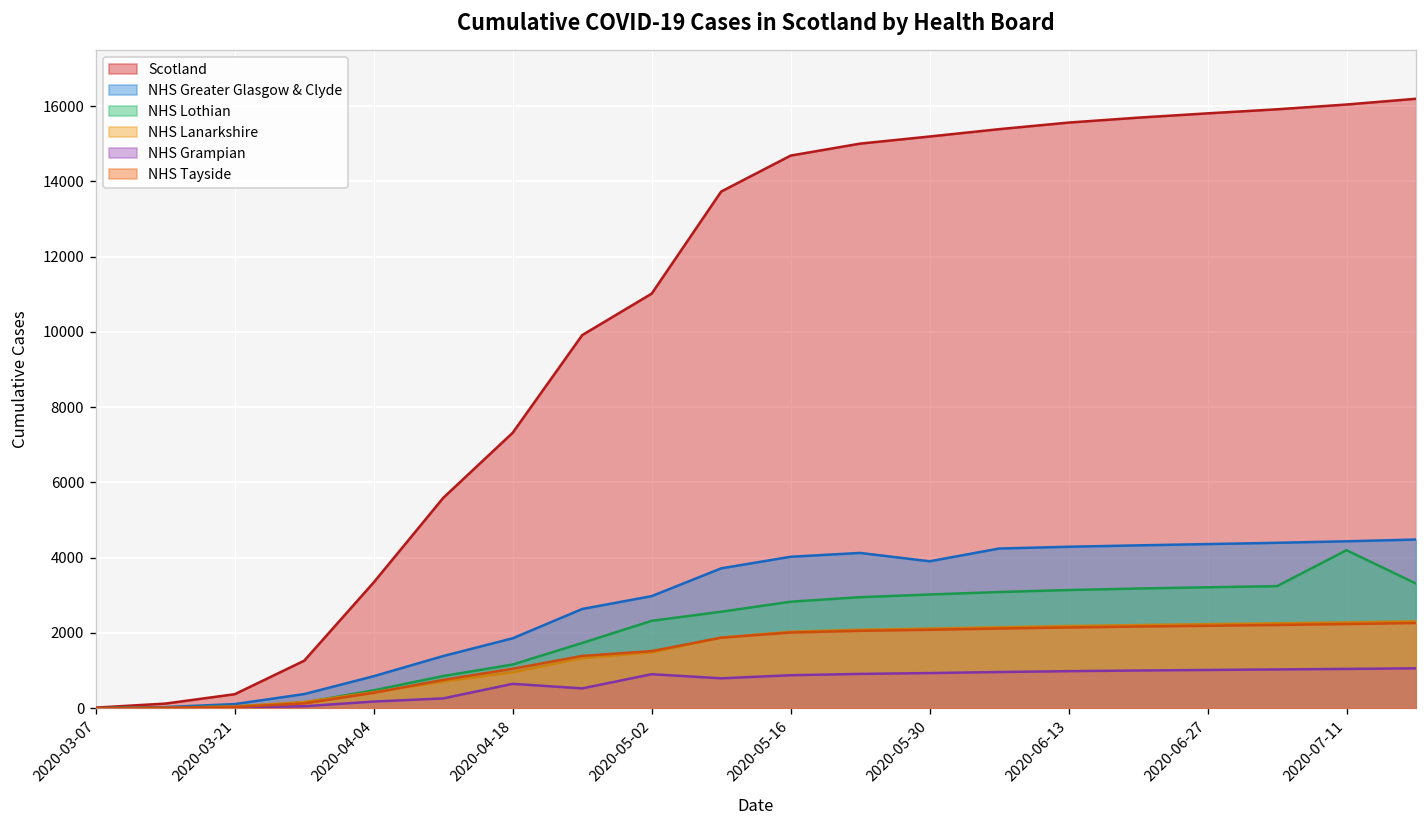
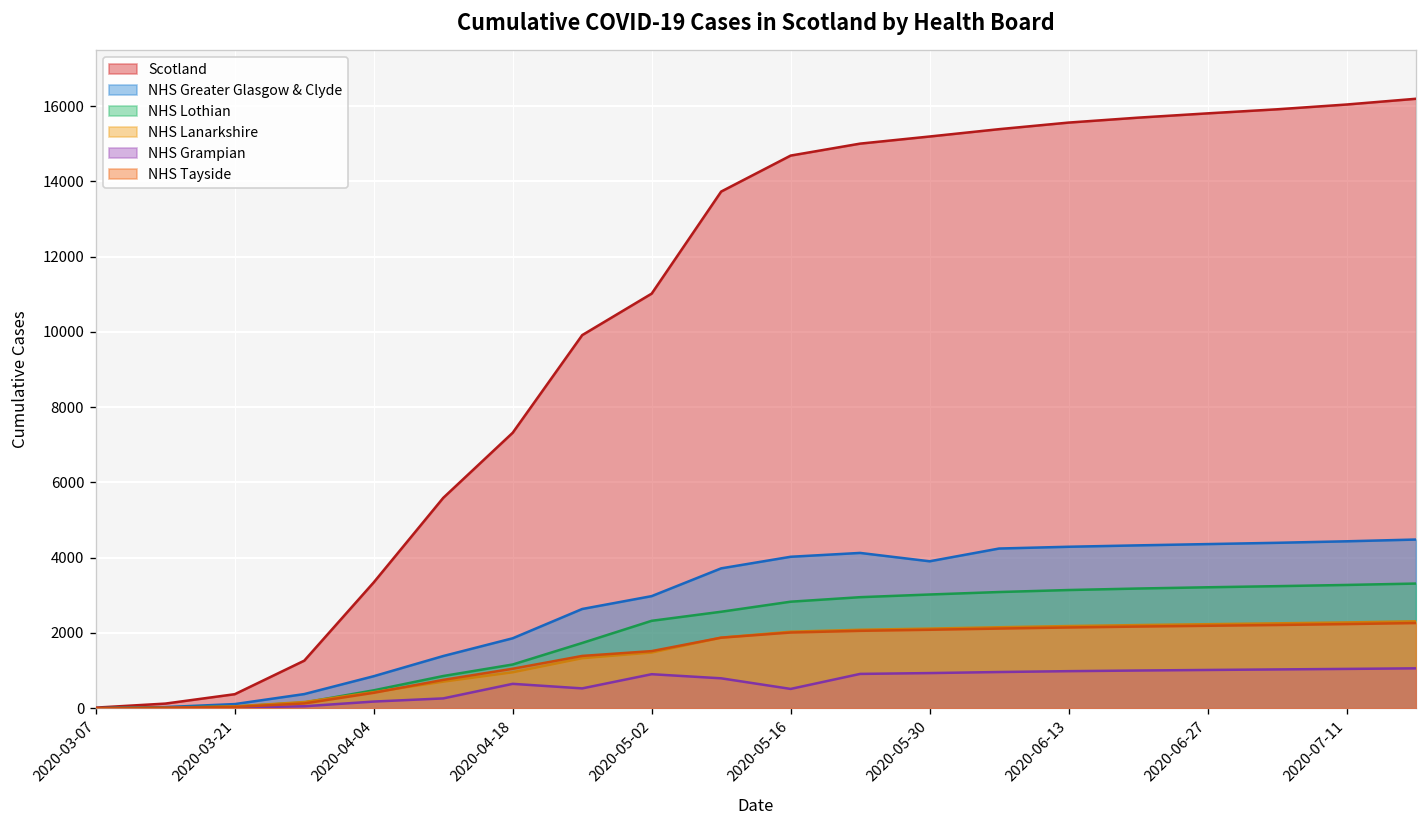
NHS Grampian, 2020-05-16: 900 -> 500
NHS Lothian, 2020-07-11: 4200 -> 3300
